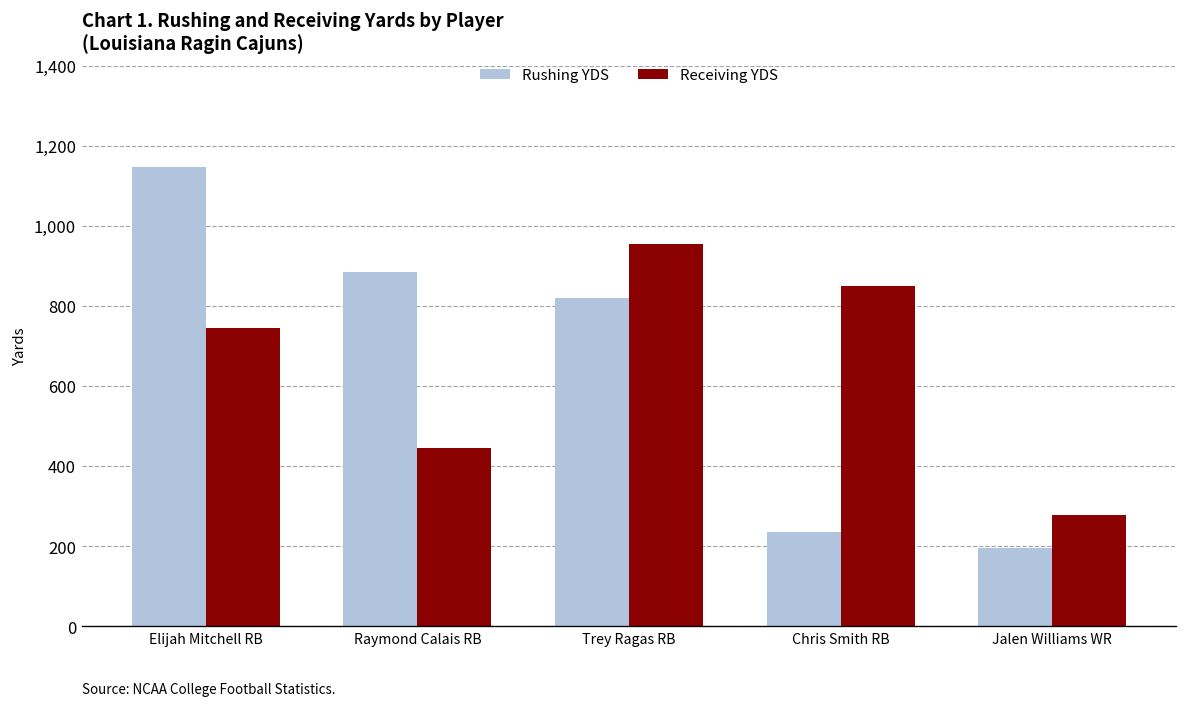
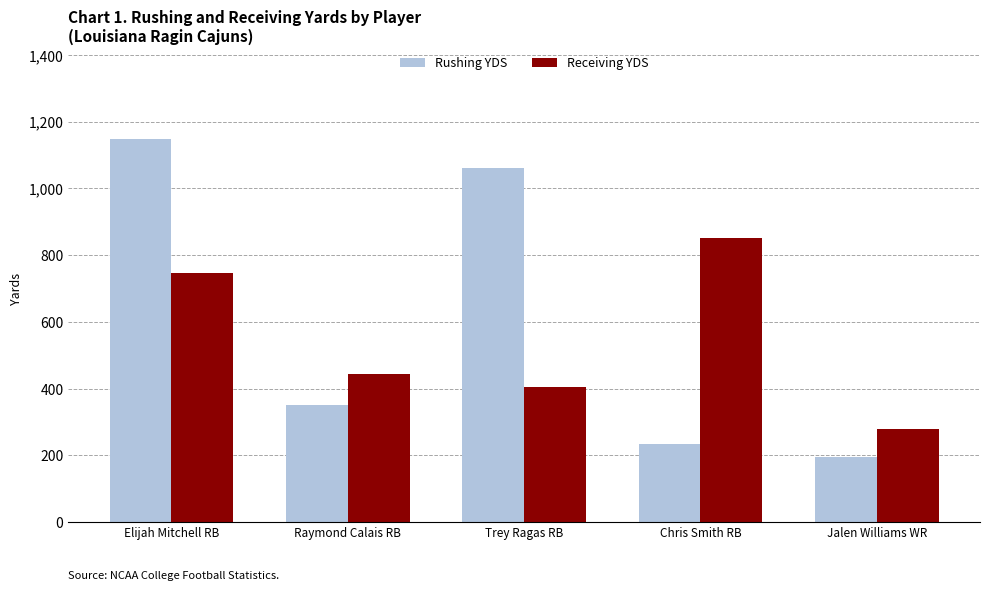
Rushing YDS, Raymond Calais RB: 890 -> 350
Rushing YDS, Trey Ragas RB: 820 -> 1,060
Receiving YDS, Trey Ragas RB: 960 -> 410
